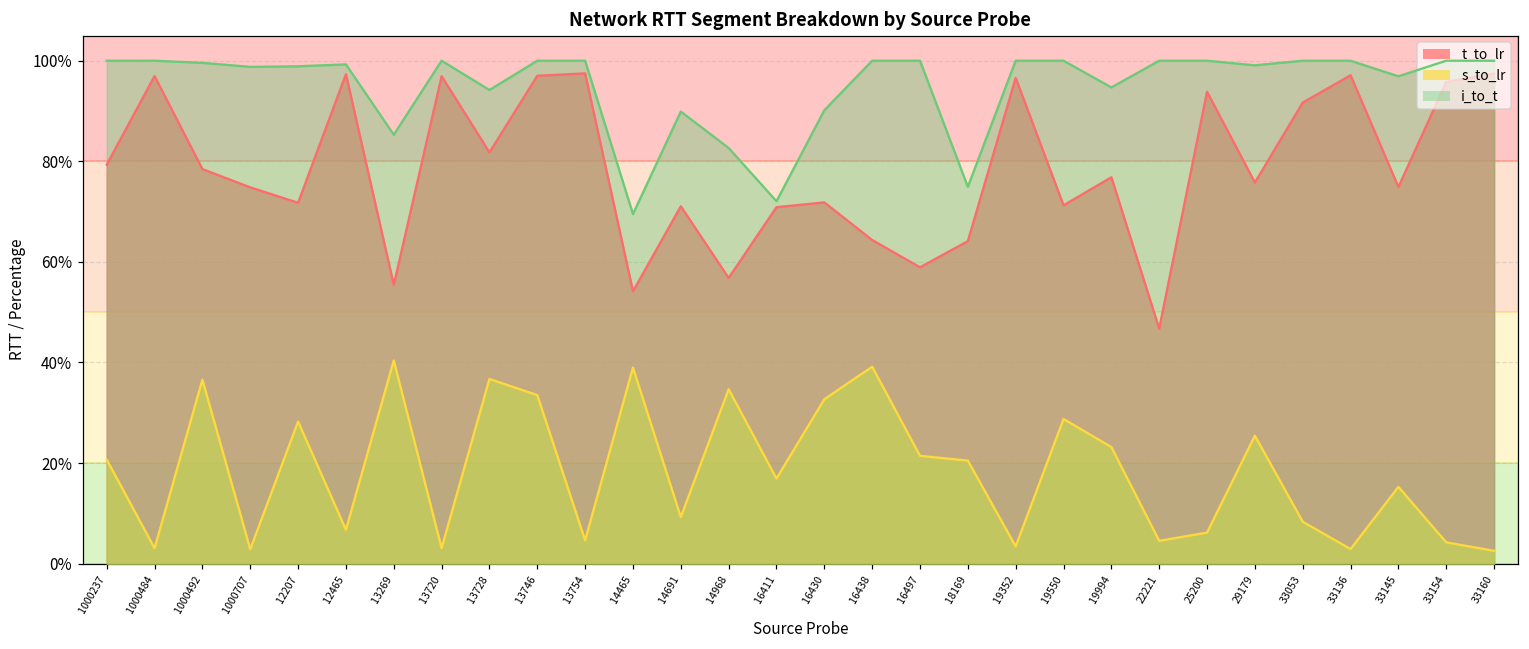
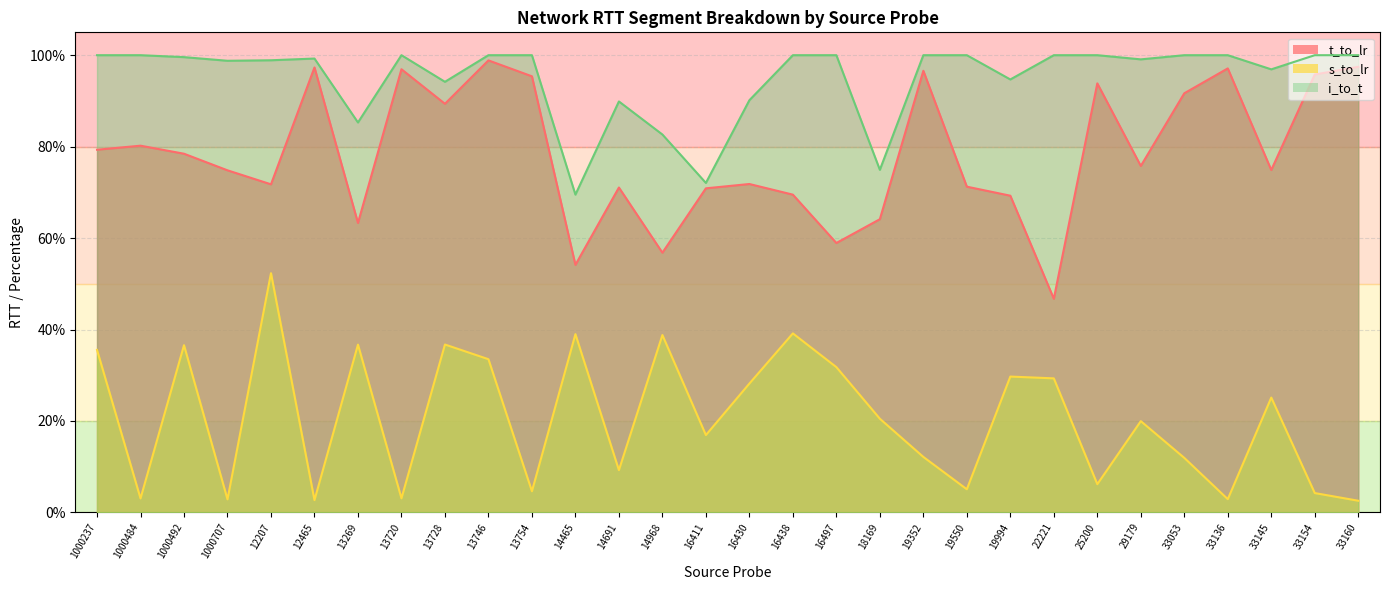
s_to_lr, 1000237: 21% -> 36%
t_to_lr, 1000484: 97% -> 80%
s_to_lr, 12207: 28% -> 52%
s_to_lr, 12465: 7% -> 3%
t_to_lr, 13269: 55% -> 63%
s_to_lr, 13269: 40% -> 37%
t_to_lr, 13728: 82% -> 89%
t_to_lr, 13746: 97% -> 99%
t_to_lr, 13754: 97% -> 95%
s_to_lr, 14968: 35% -> 39%
s_to_lr, 16430: 33% -> 28%
t_to_lr, 16438: 64% -> 69%
s_to_lr, 16497: 21% -> 32%
s_to_lr, 19352: 3% -> 12%
s_to_lr, 19550: 29% -> 5%
t_to_lr, 19994: 77% -> 69%
s_to_lr, 19994: 23% -> 30%
s_to_lr, 22221: 5% -> 29%
s_to_lr, 29179: 25% -> 20%
s_to_lr, 33053: 8% -> 12%
s_to_lr, 33145: 15% -> 25%
